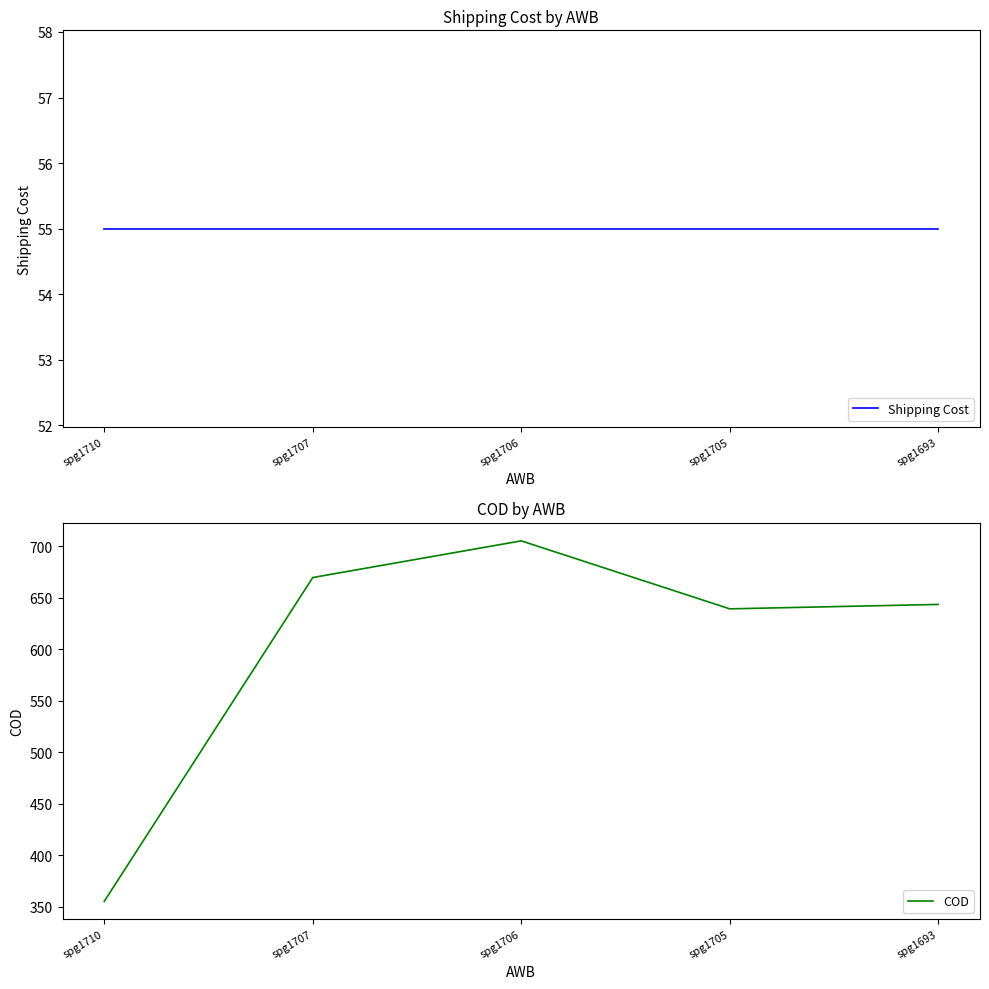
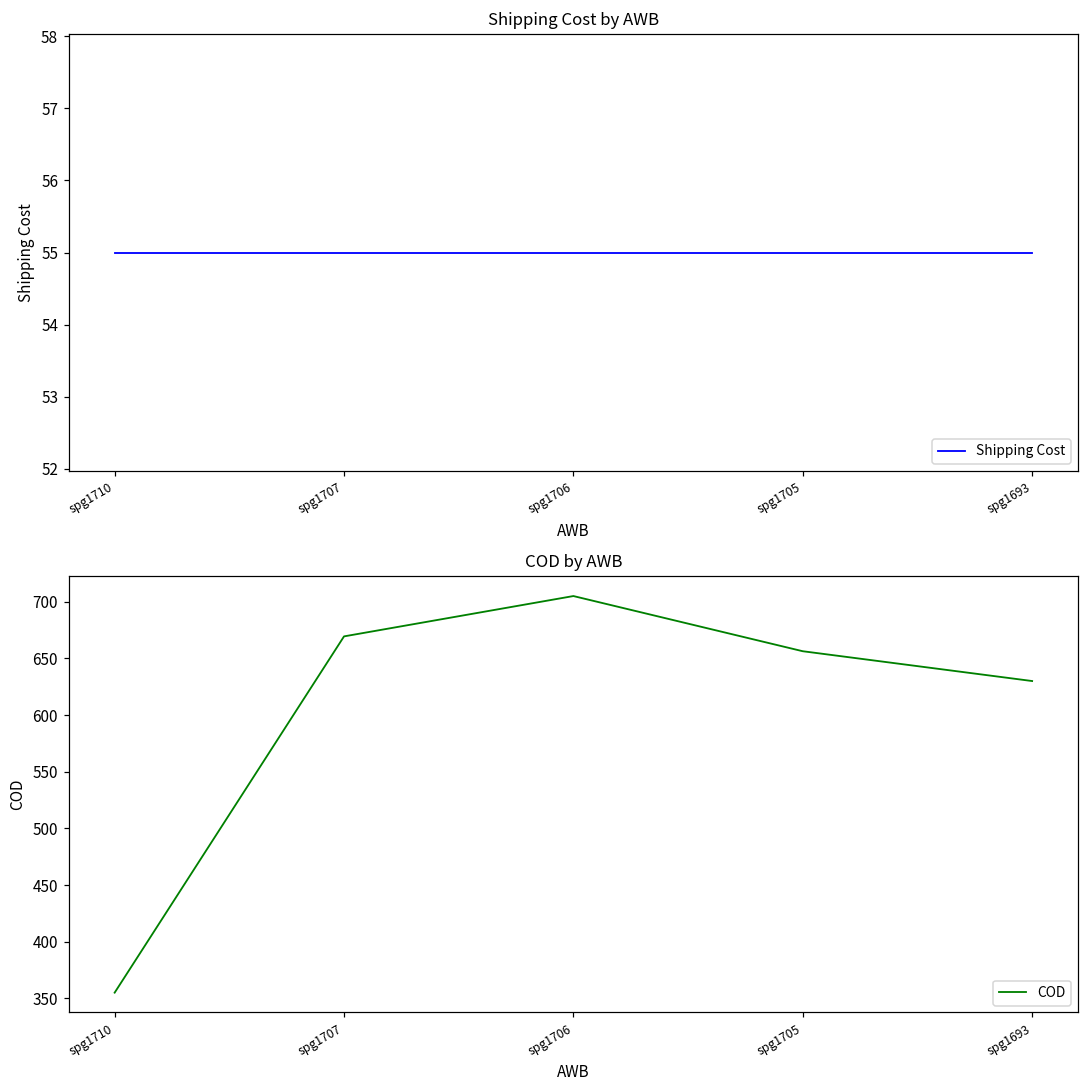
COD by AWB, spg1705: 639 -> 656
COD by AWB, spg1693: 643 -> 630
